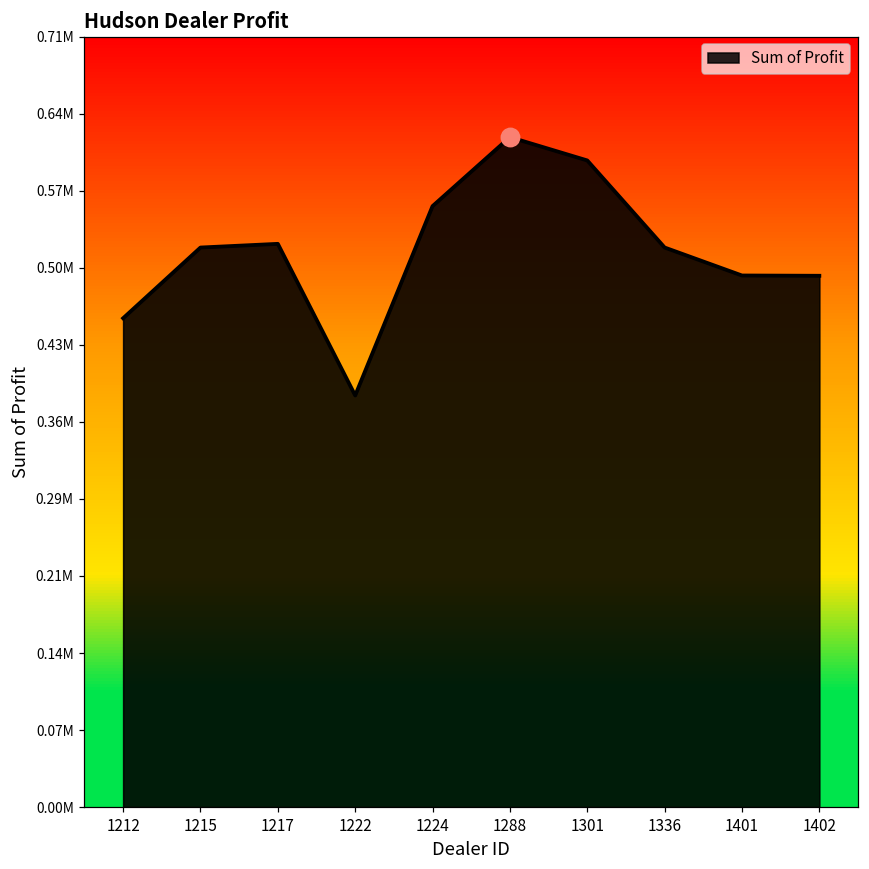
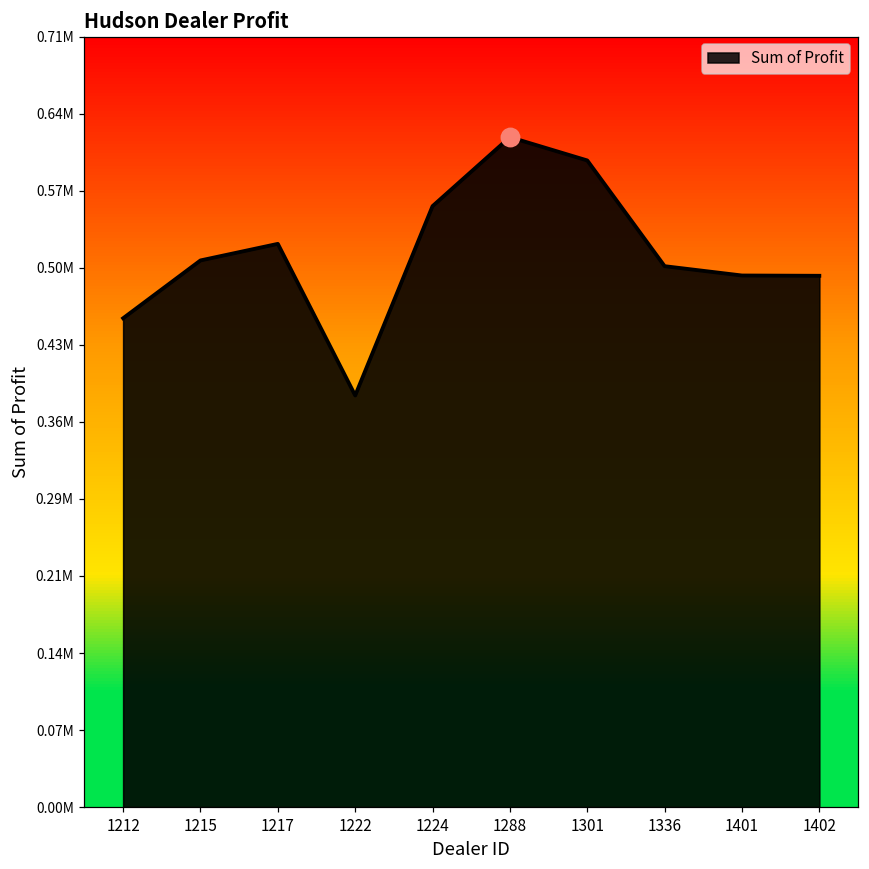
Sum of Profit, 1215: 520000 -> 510000
Sum of Profit, 1336: 520000 -> 500000
